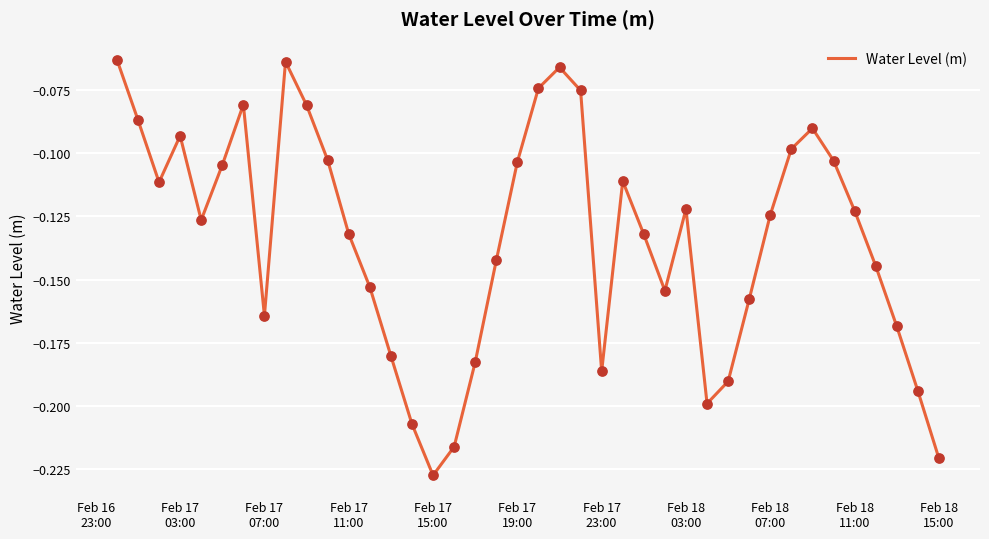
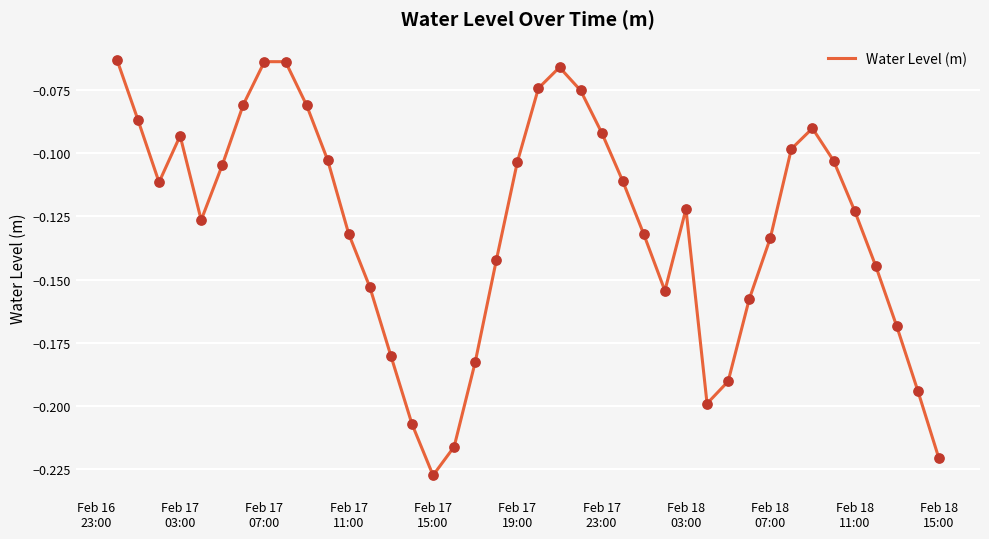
Feb 17 07:00: -0.164 -> -0.064
Feb 17 23:00: -0.186 -> -0.092
Feb 18 07:00: -0.124 -> -0.134
